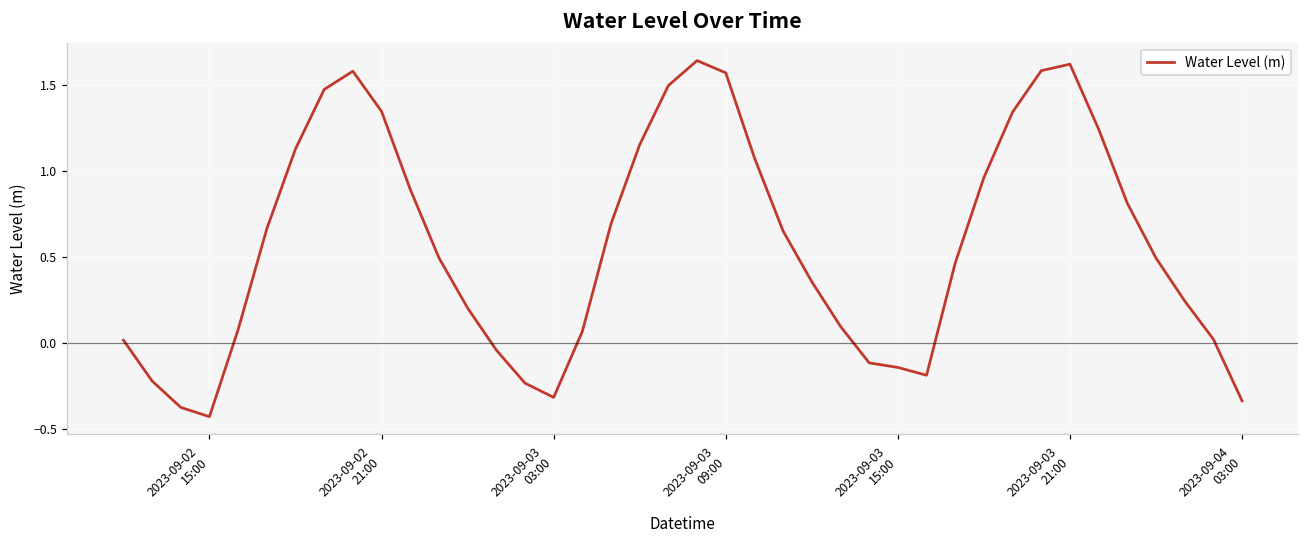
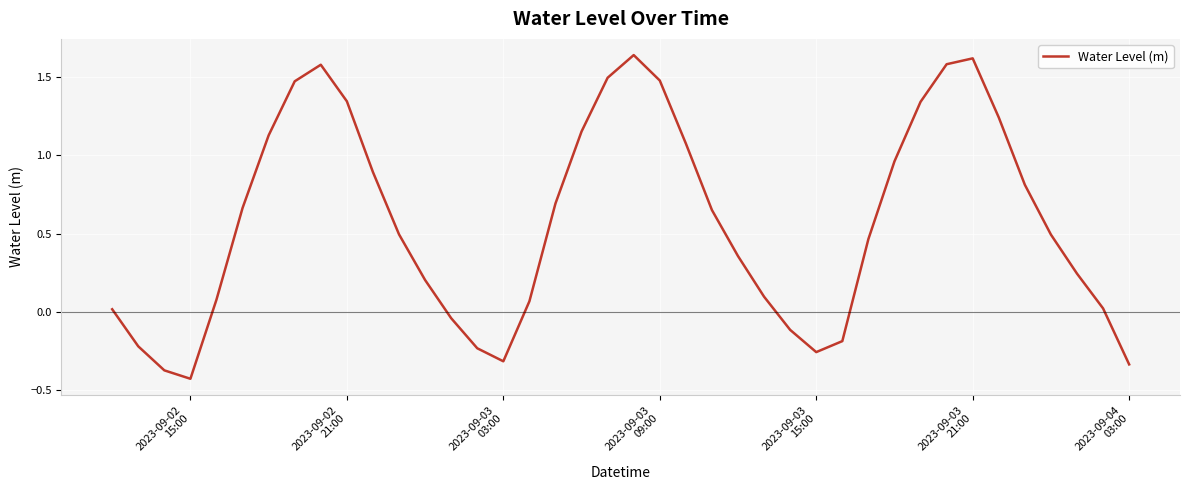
2023-09-03 09:00: 1.57 -> 1.48
2023-09-03 15:00: -0.14 -> -0.26
